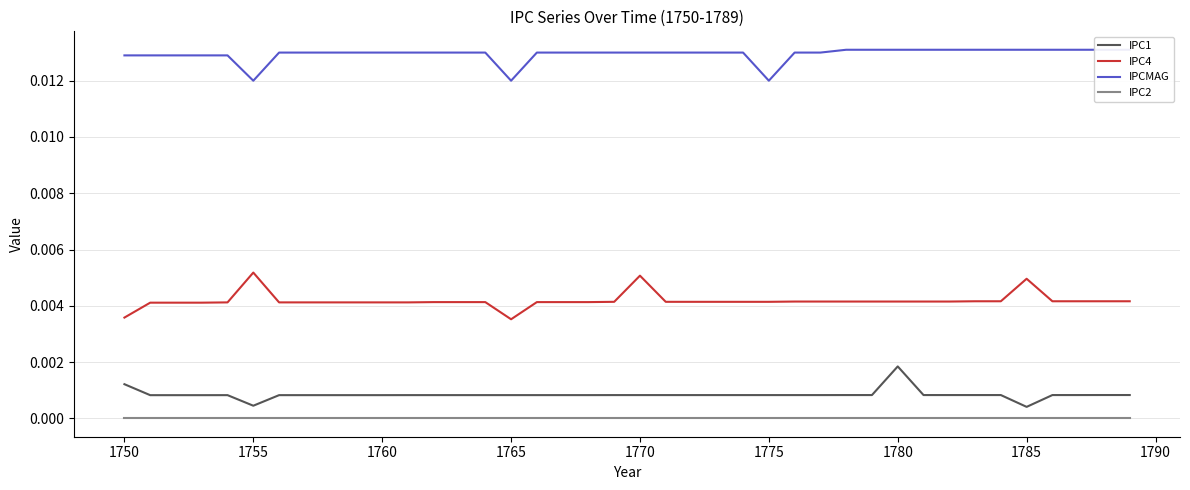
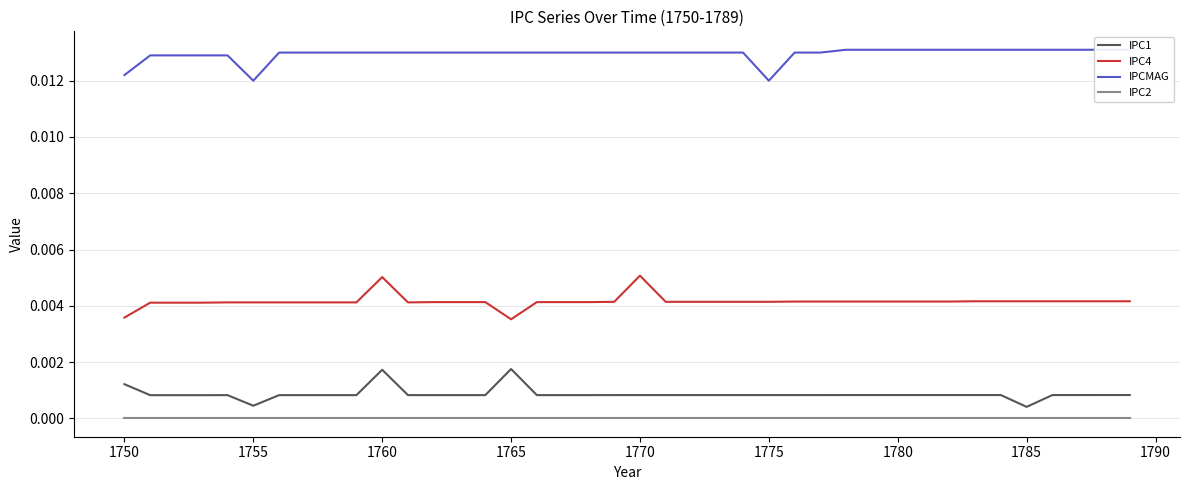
IPCMAG, 1750: 0.0129 -> 0.0122
IPC4, 1755: 0.0052 -> 0.0041
IPC1, 1760: 0.0008 -> 0.0017
IPC4, 1760: 0.0041 -> 0.0050
IPC1, 1765: 0.0008 -> 0.0018
IPCMAG, 1765: 0.012 -> 0.013
IPC1, 1780: 0.0018 -> 0.0008
IPC4, 1785: 0.0050 -> 0.0042
